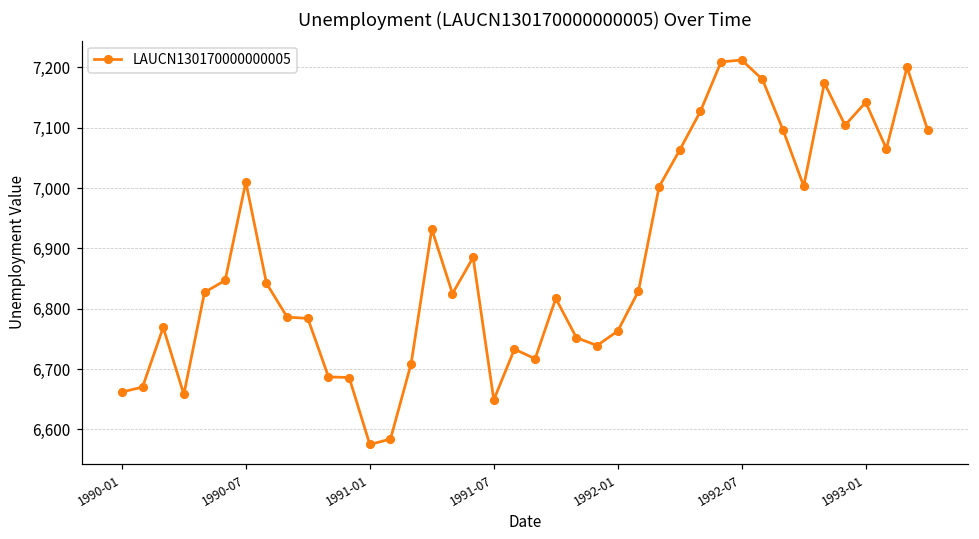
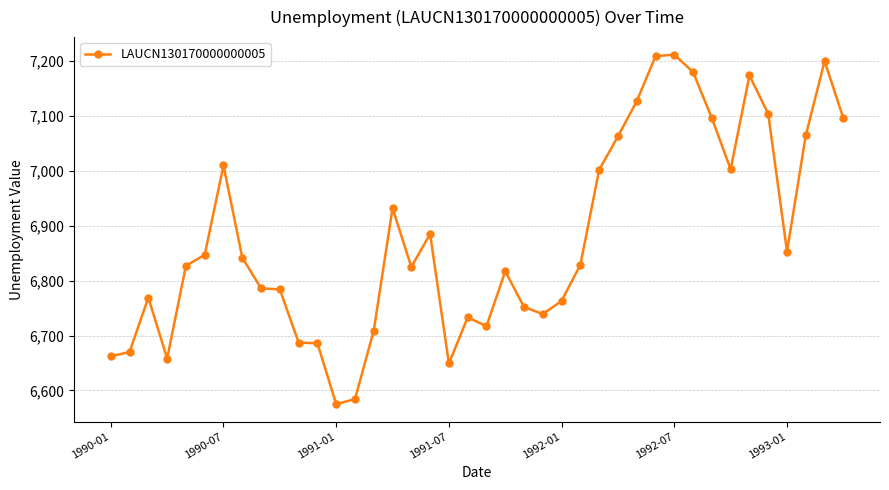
1993-01: 7,140 -> 6,850
